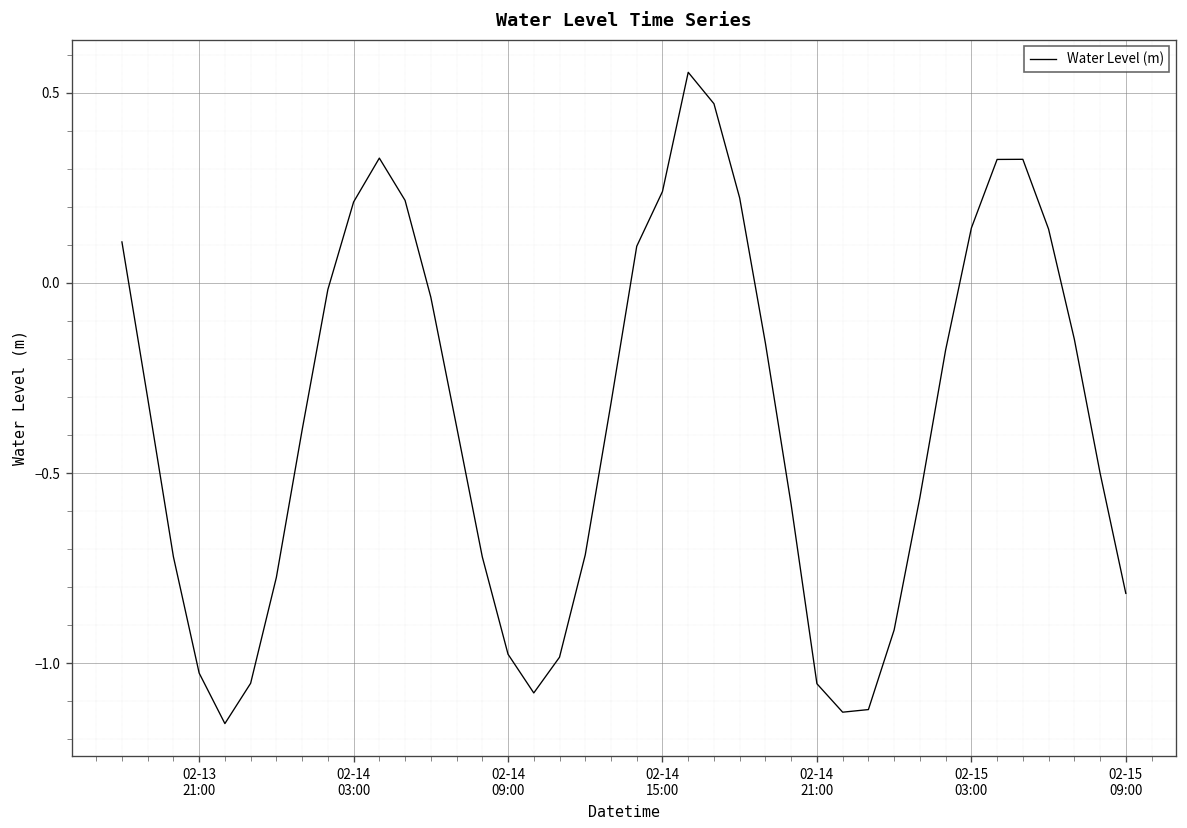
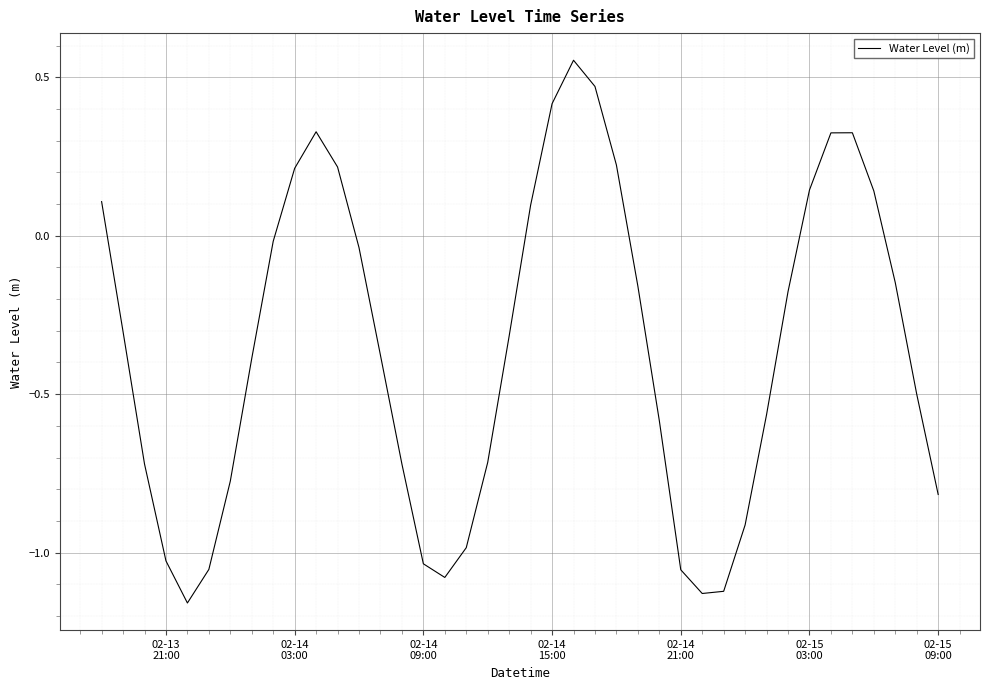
02-14 09:00: -0.98 -> -1.04
02-14 15:00: 0.24 -> 0.42
